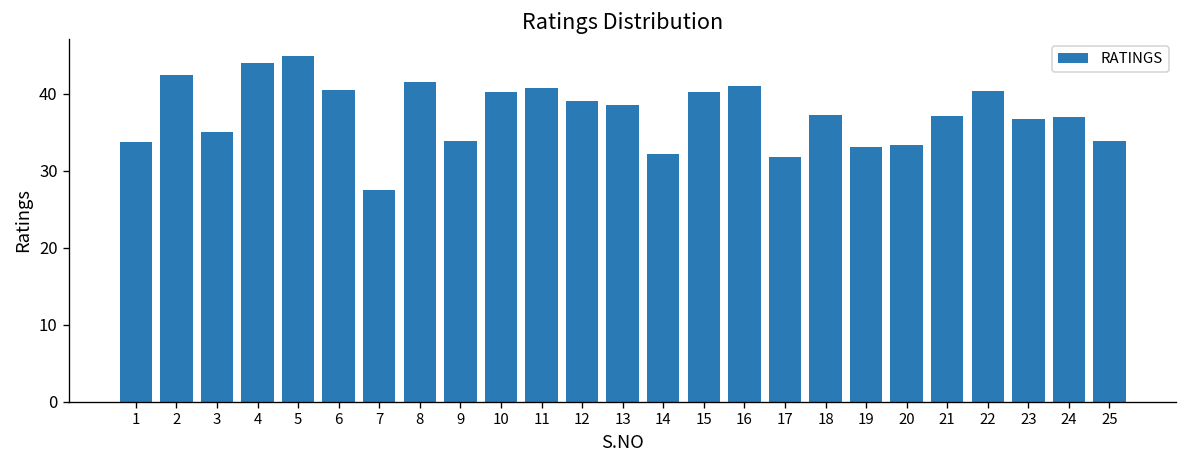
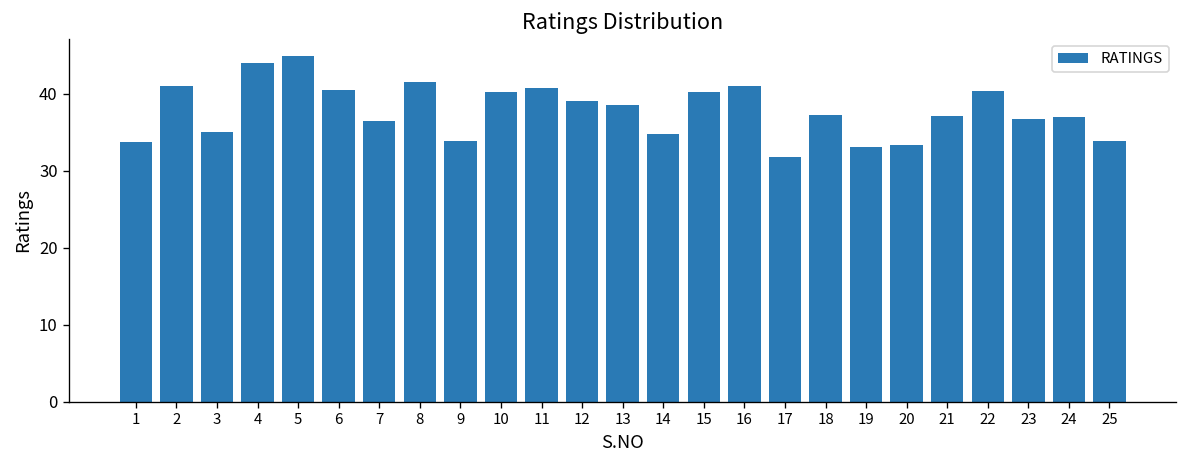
2: 43 -> 41
7: 28 -> 37
14: 32 -> 35
